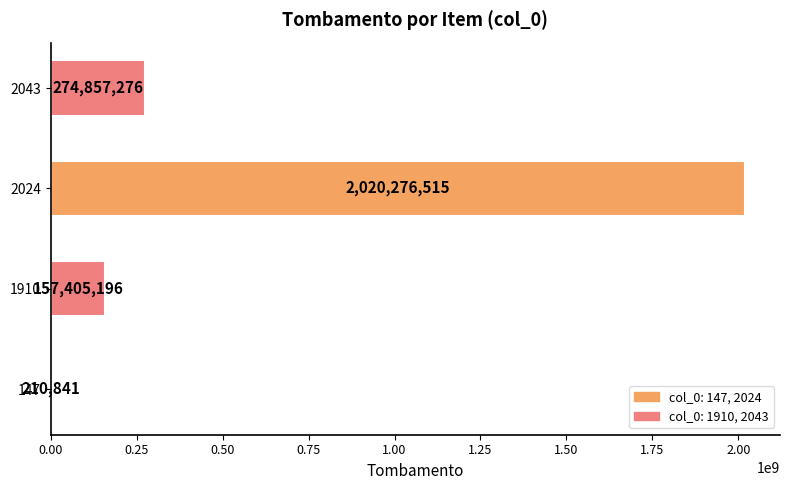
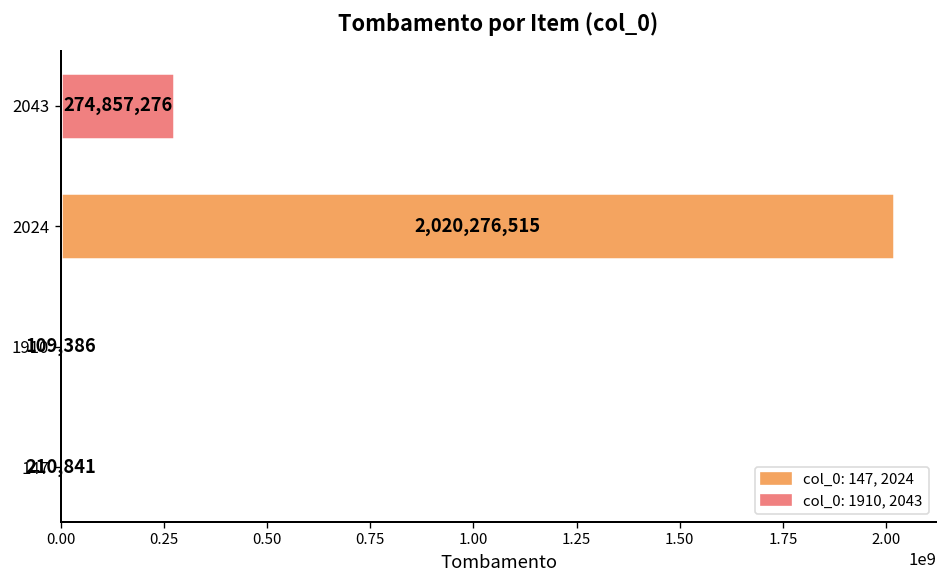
1910: 157,405,196 -> 109,386
